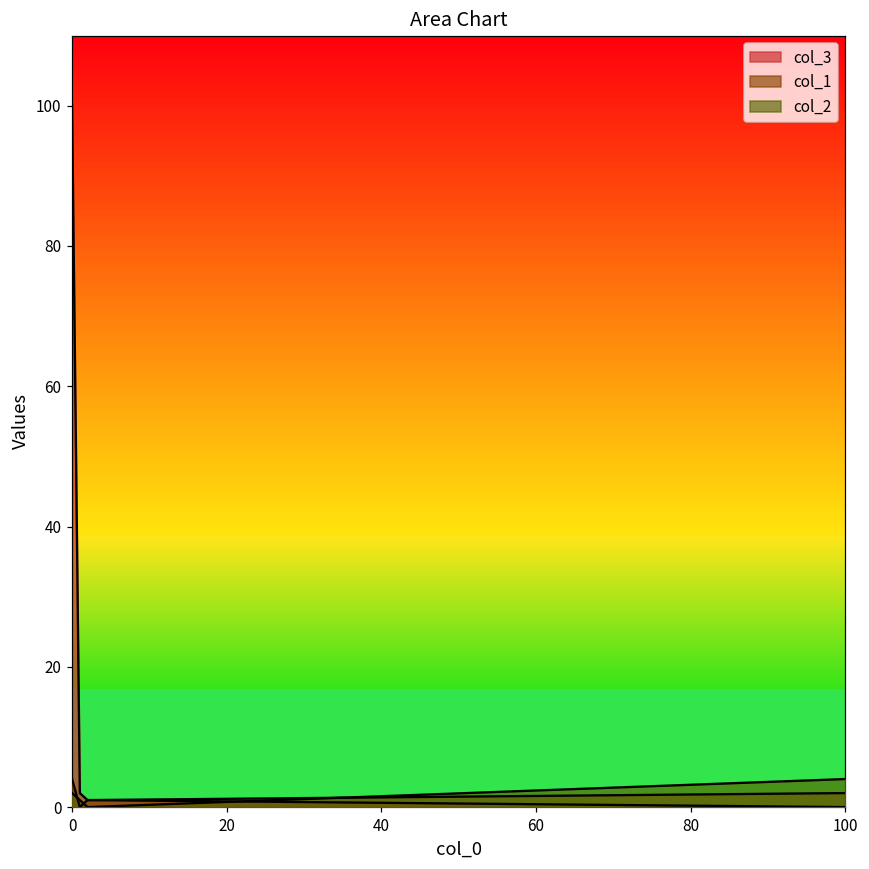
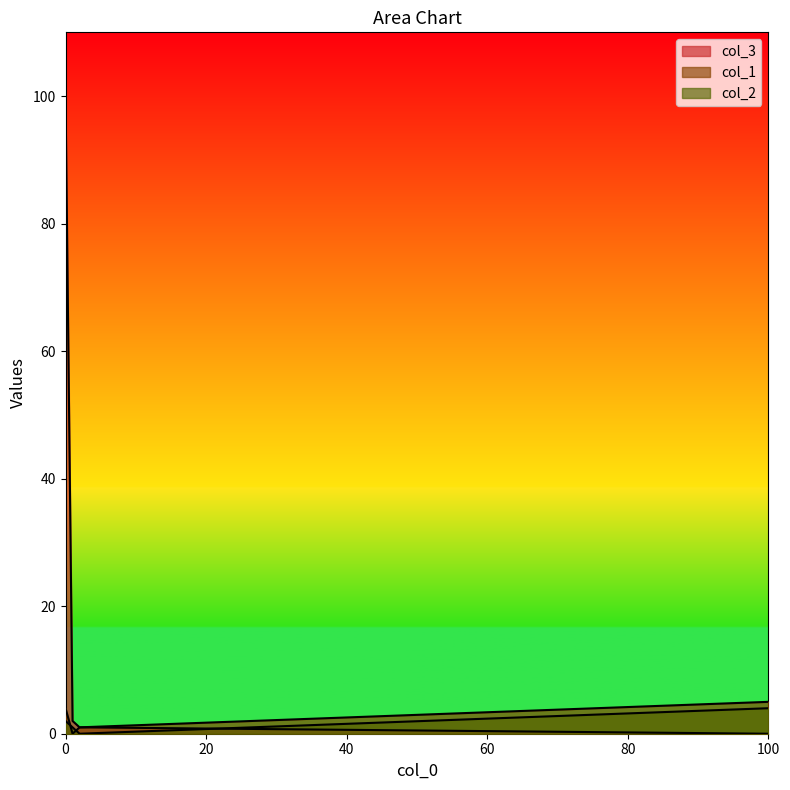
col_1, 100: 2 -> 5
